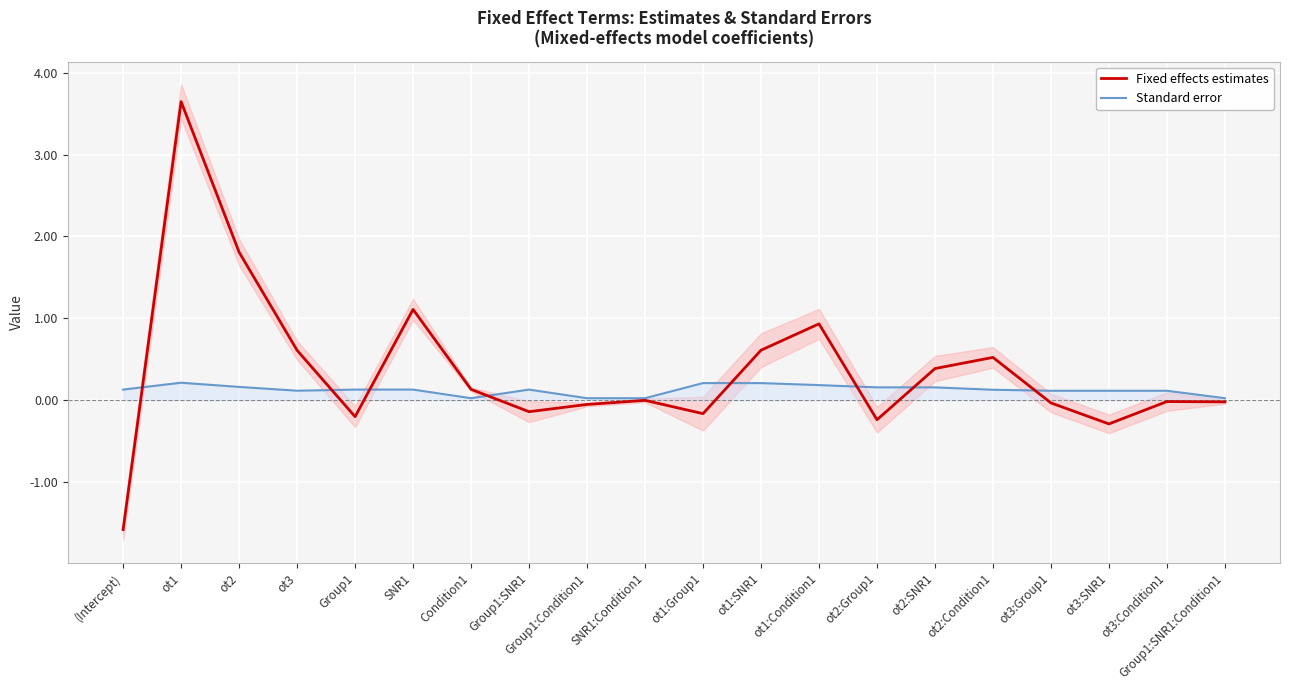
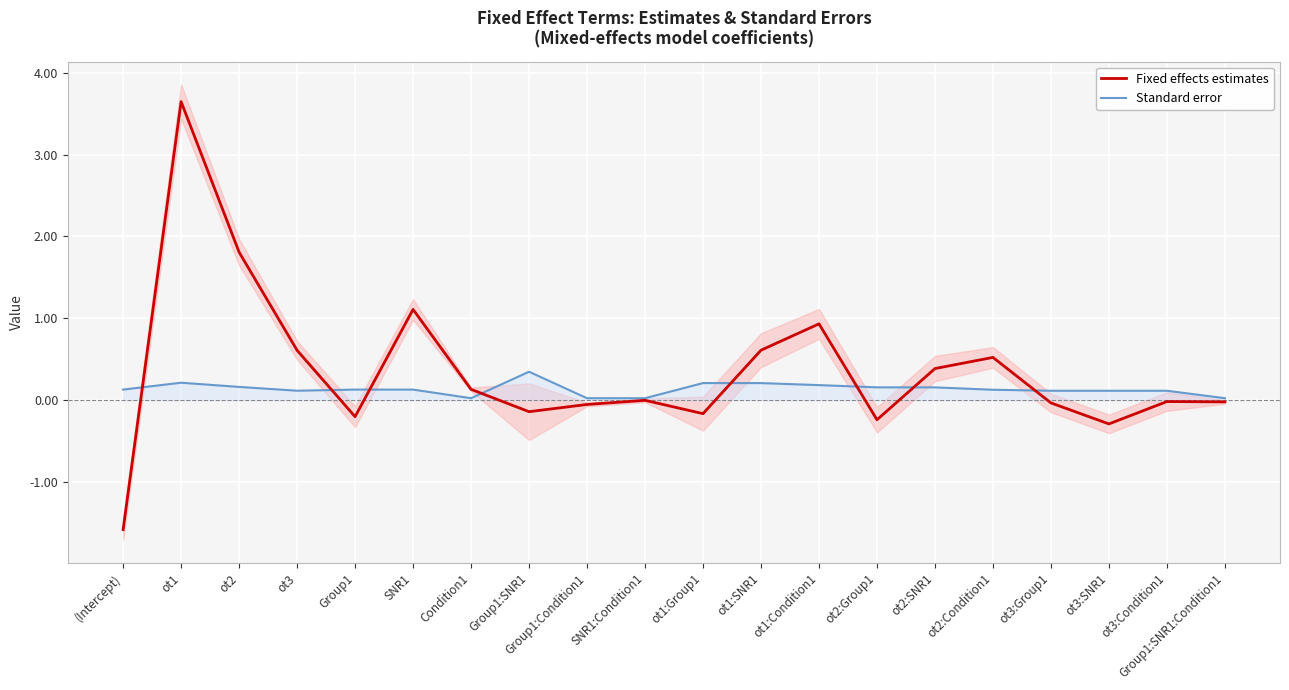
Standard error, Group1:SNR1: 0.1 -> 0.3
